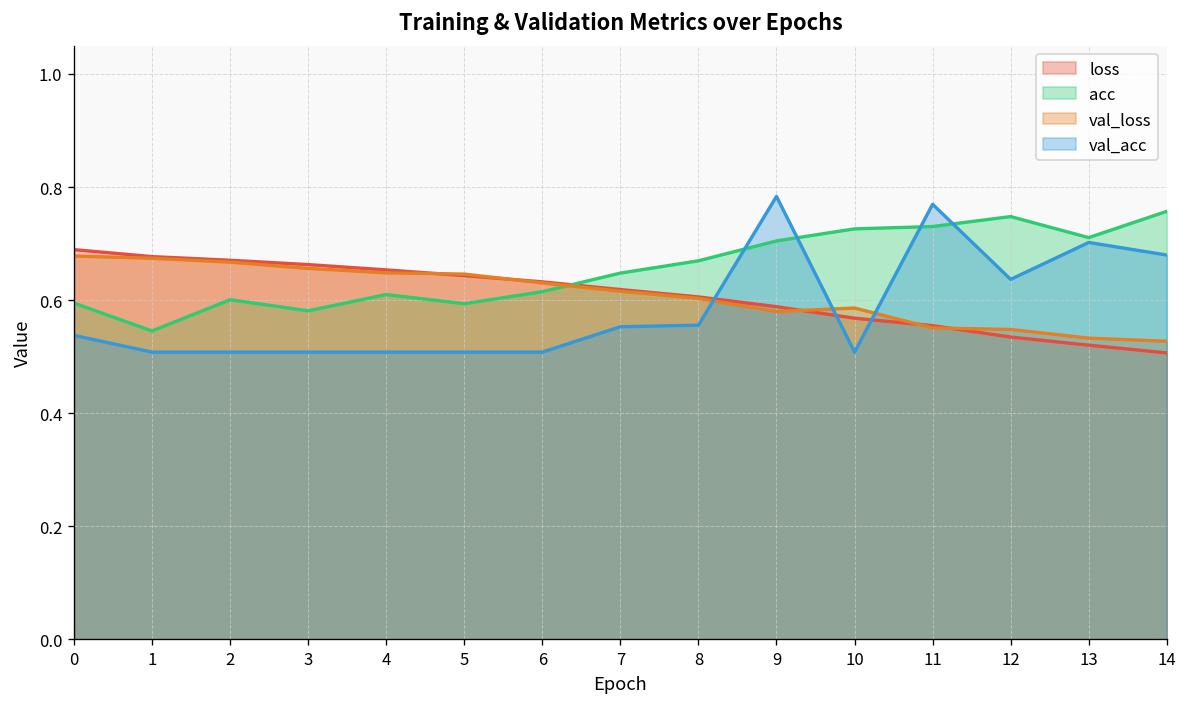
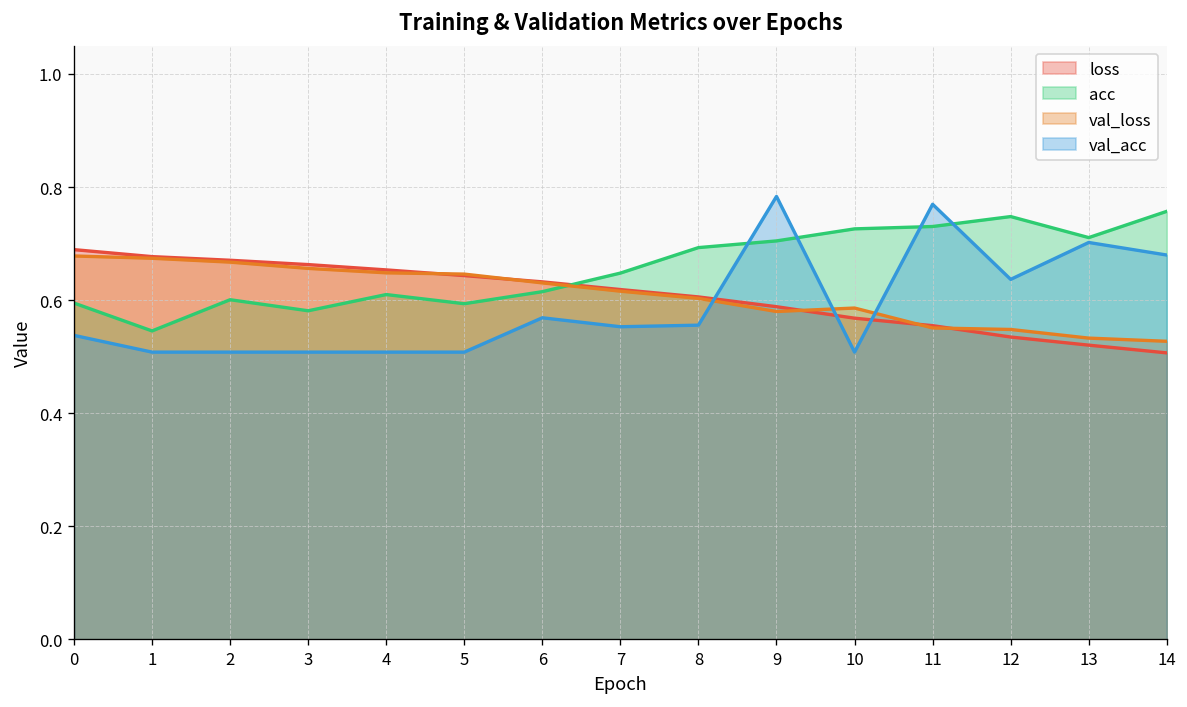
val_acc, 6: 0.51 -> 0.57
acc, 8: 0.67 -> 0.69
